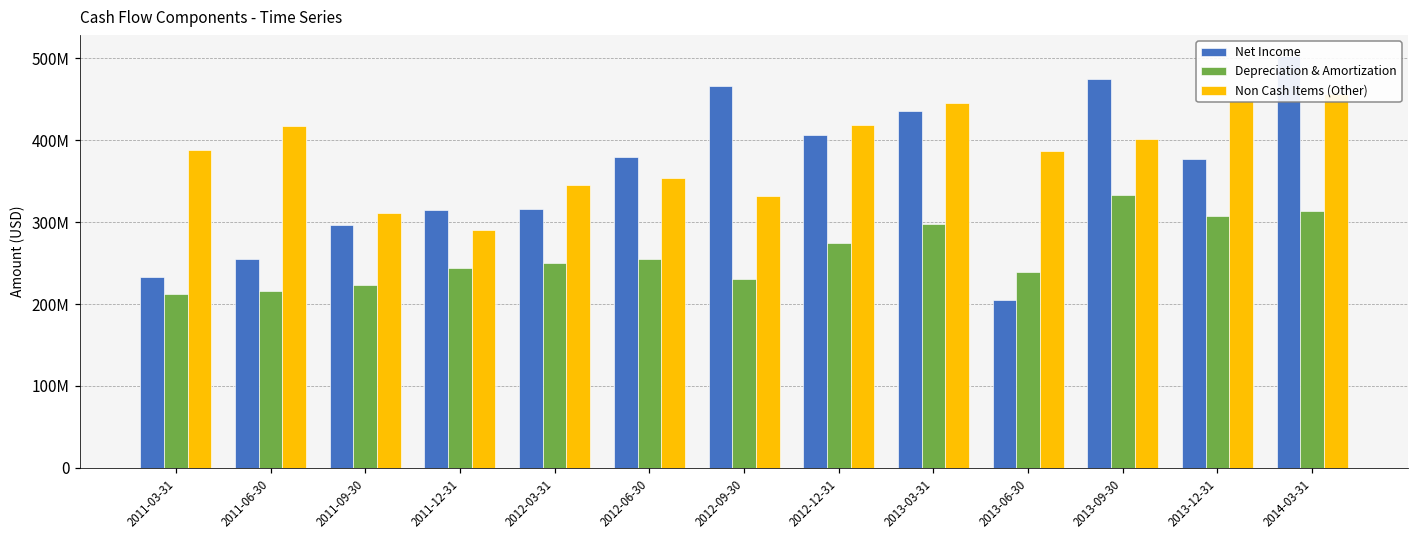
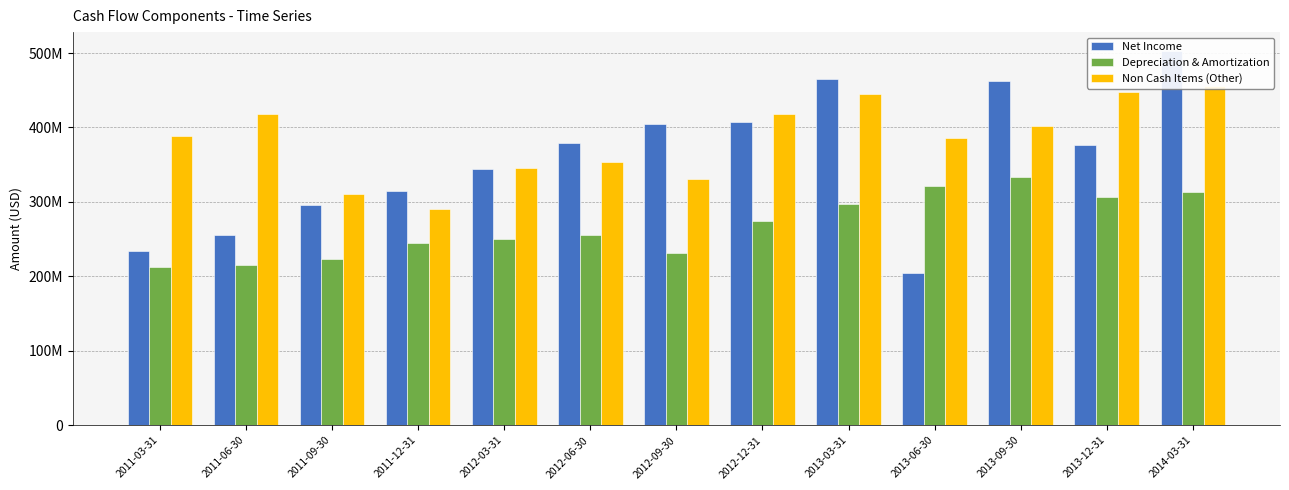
Net Income, 2012-03-31: 320000000 -> 340000000
Net Income, 2012-09-30: 470000000 -> 400000000
Net Income, 2013-03-31: 440000000 -> 470000000
Depreciation & Amortization, 2013-06-30: 240000000 -> 320000000
Net Income, 2013-09-30: 470000000 -> 460000000
